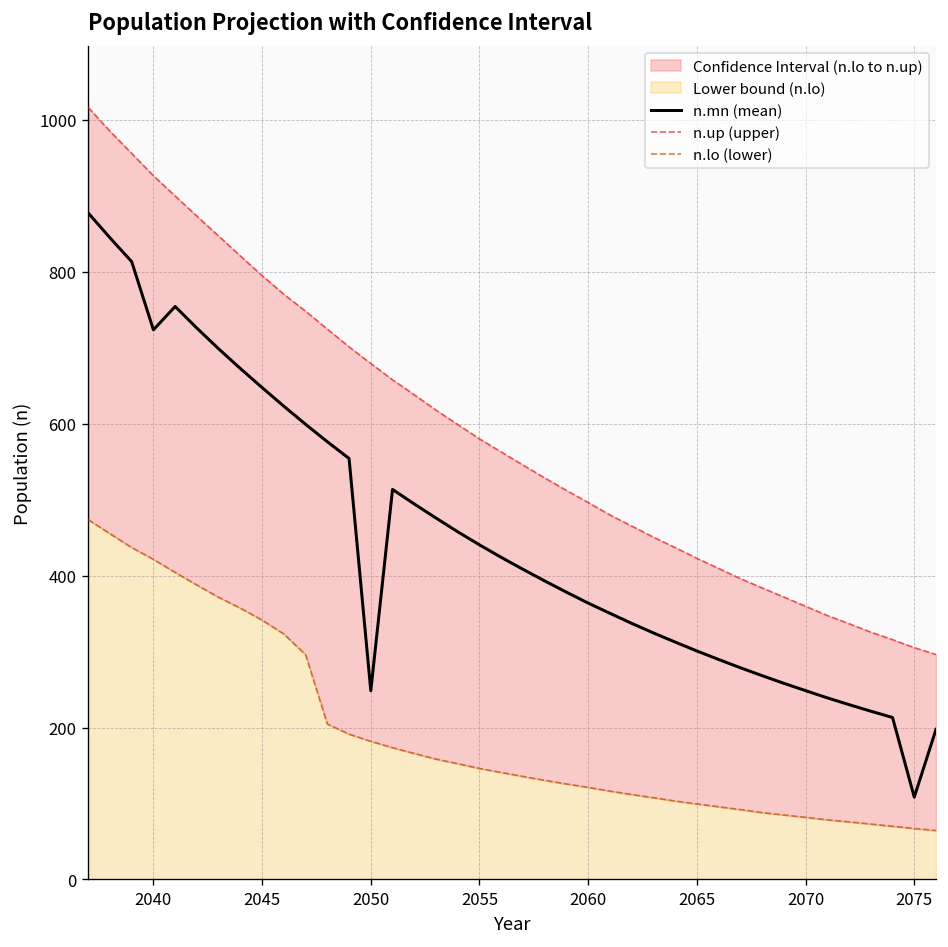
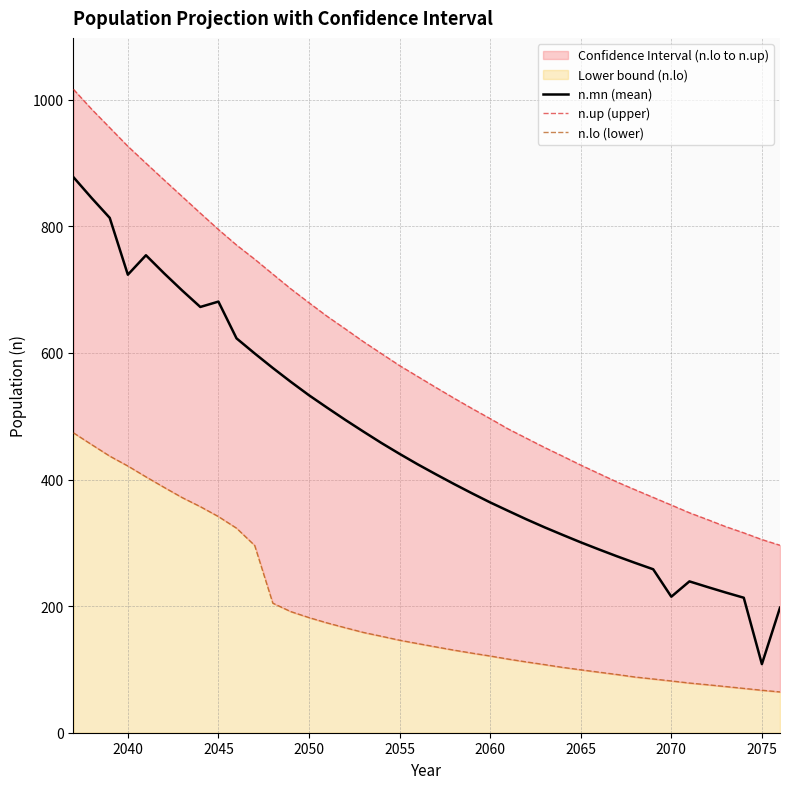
n.mn (mean), 2045: 650 -> 680
n.mn (mean), 2050: 250 -> 530
n.mn (mean), 2070: 250 -> 210
